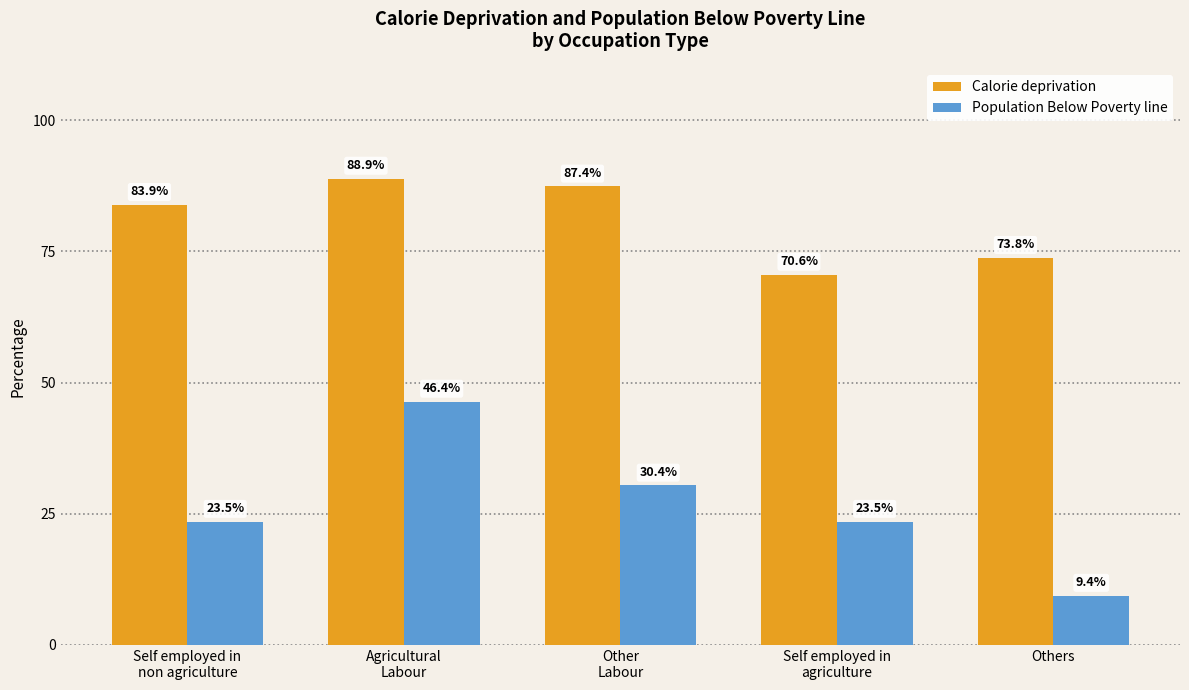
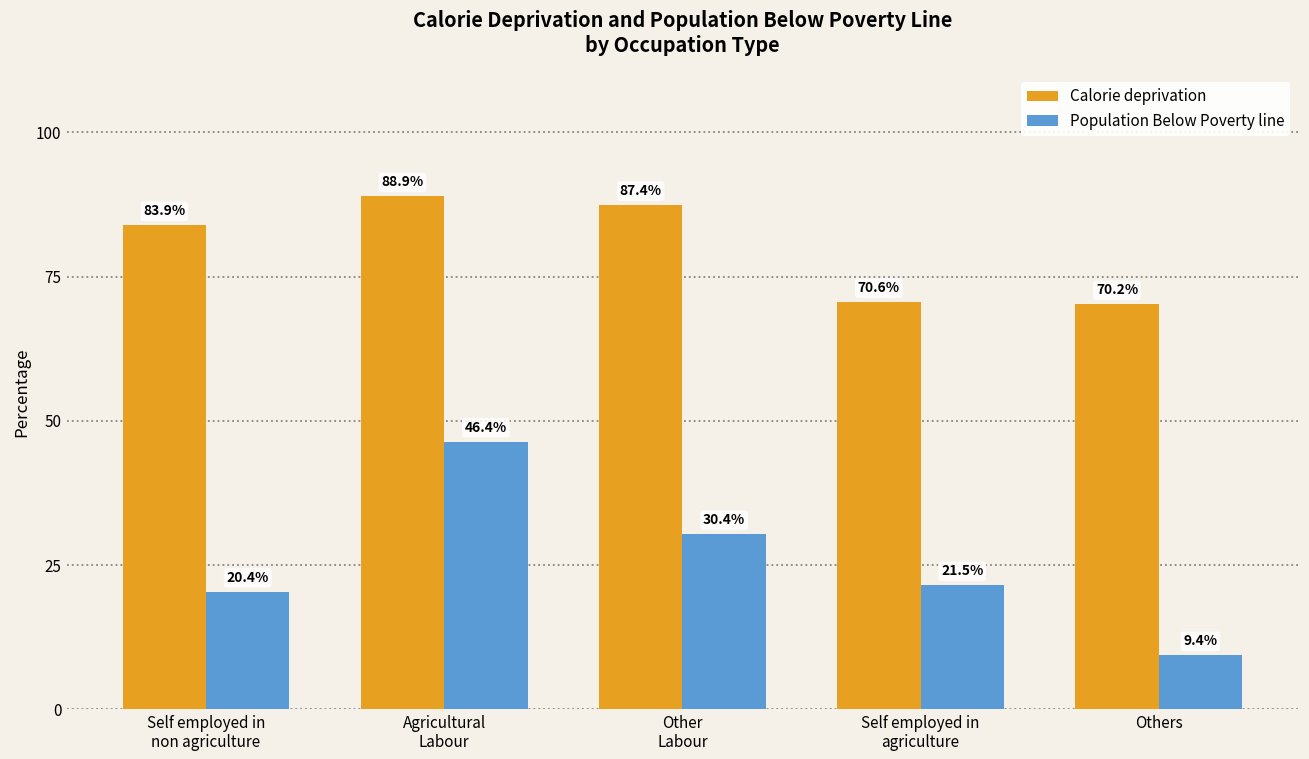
Population Below Poverty line, Self employed in non agriculture: 23.5% -> 20.4%
Population Below Poverty line, Self employed in agriculture: 23.5% -> 21.5%
Calorie deprivation, Others: 73.8% -> 70.2%
